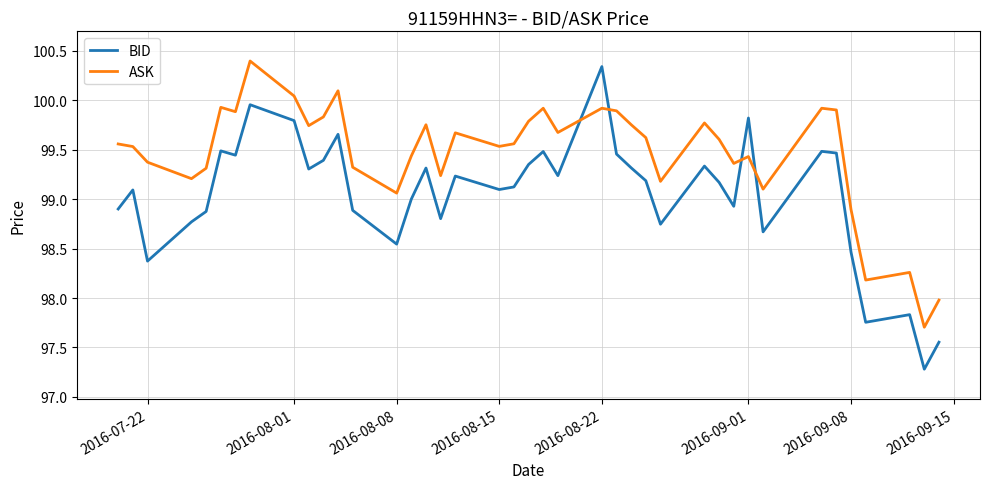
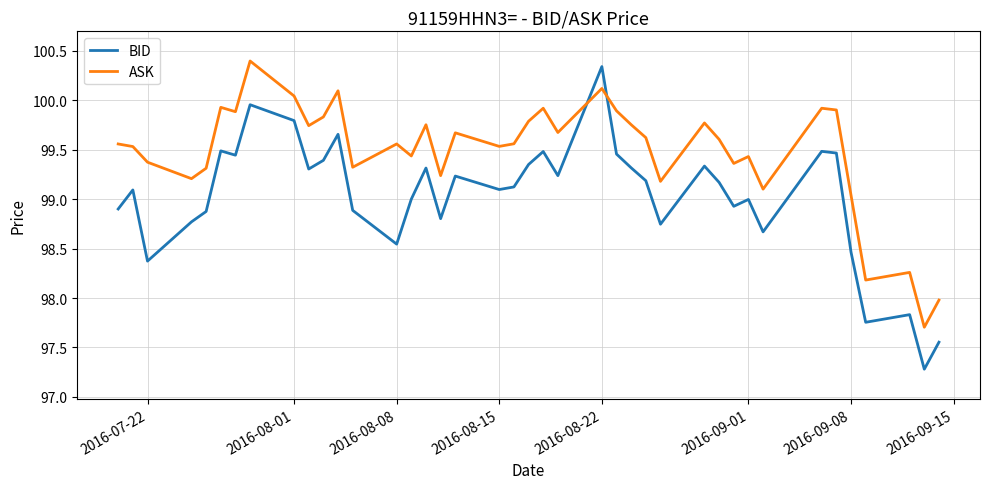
ASK, 2016-08-08: 99.1 -> 99.6
ASK, 2016-08-22: 99.9 -> 100.1
BID, 2016-09-01: 99.8 -> 99.0
ASK, 2016-09-08: 98.9 -> 99.0
